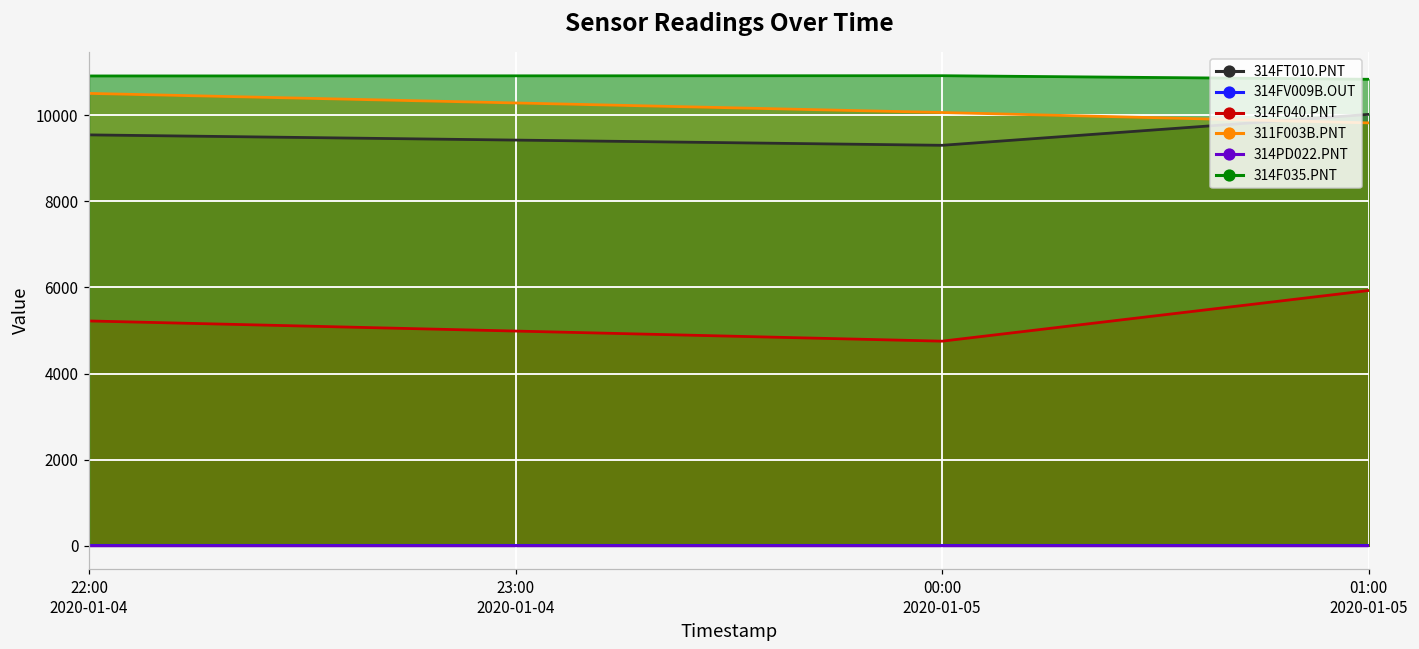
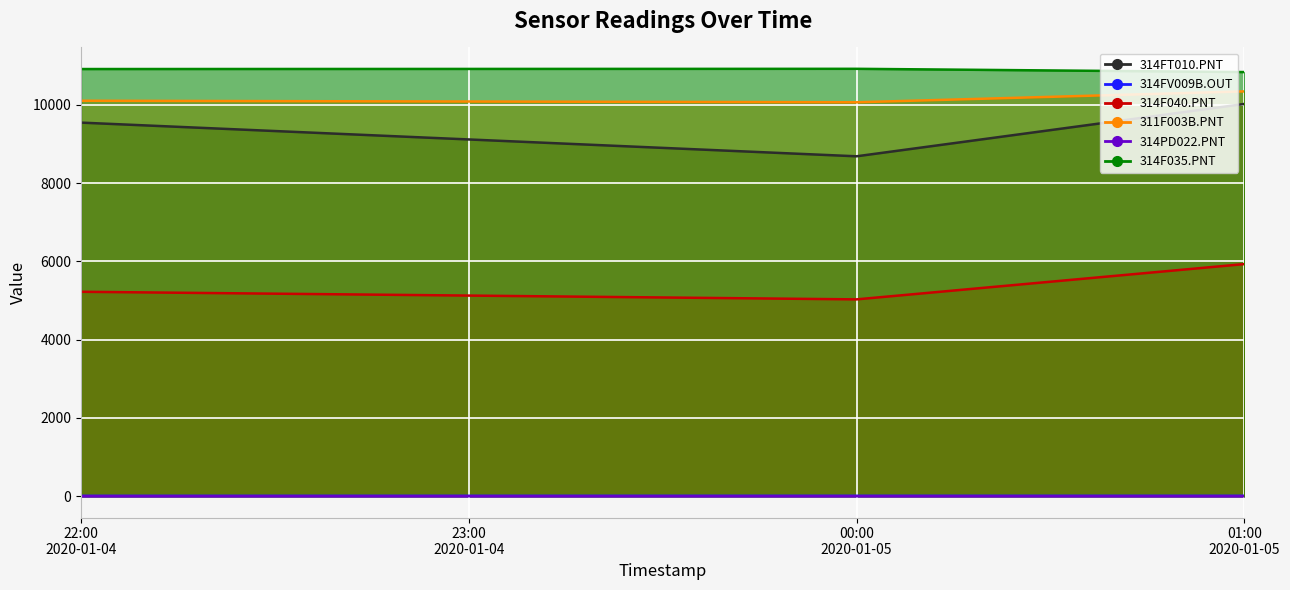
311F003B.PNT, 22:00 2020-01-04: 10500 -> 10100
314FT010.PNT, 00:00 2020-01-05: 9300 -> 8700
314F040.PNT, 00:00 2020-01-05: 4800 -> 5000
311F003B.PNT, 01:00 2020-01-05: 9800 -> 10300
